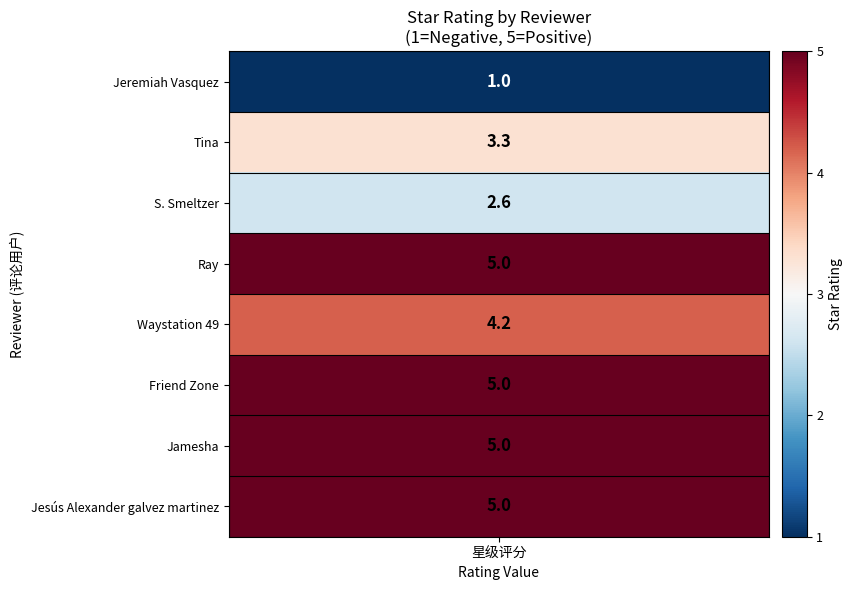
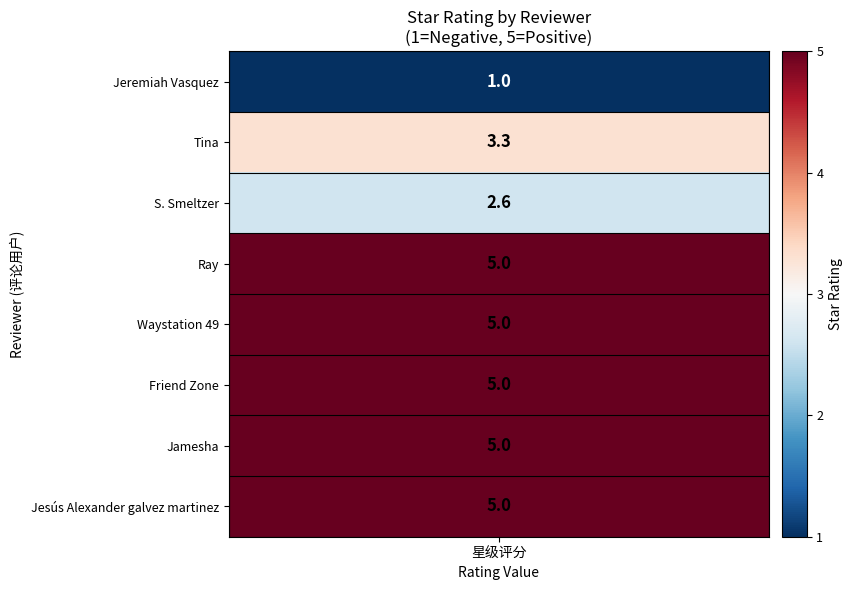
Waystation 49, 星级评分: 4.2 -> 5.0
